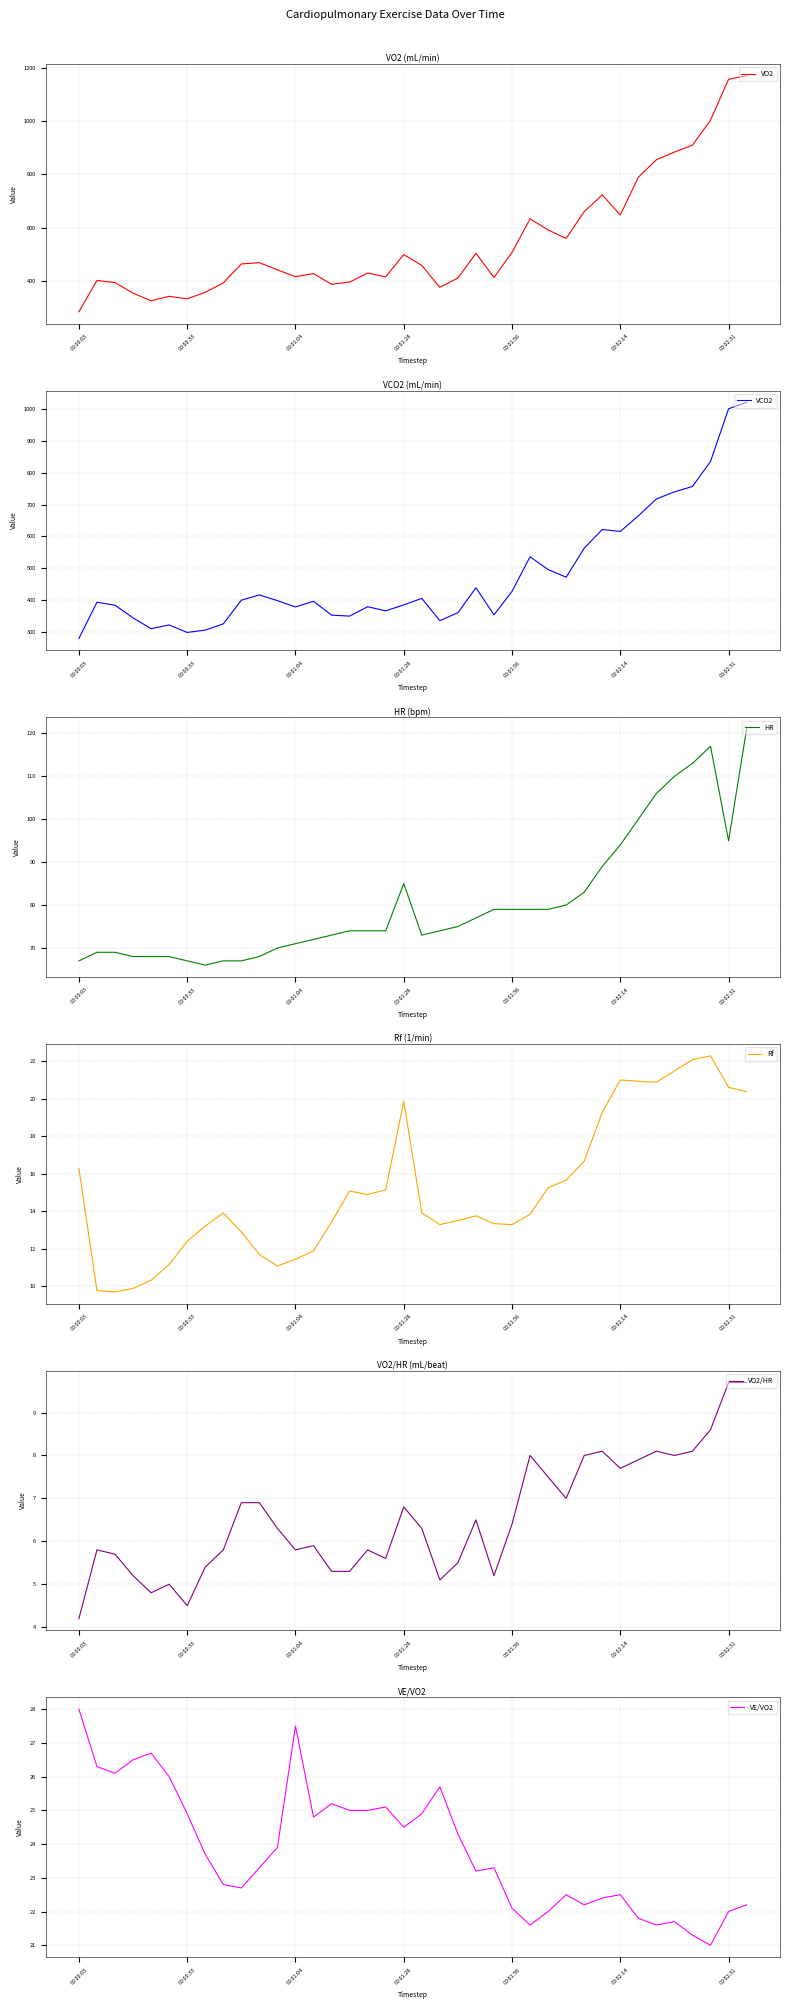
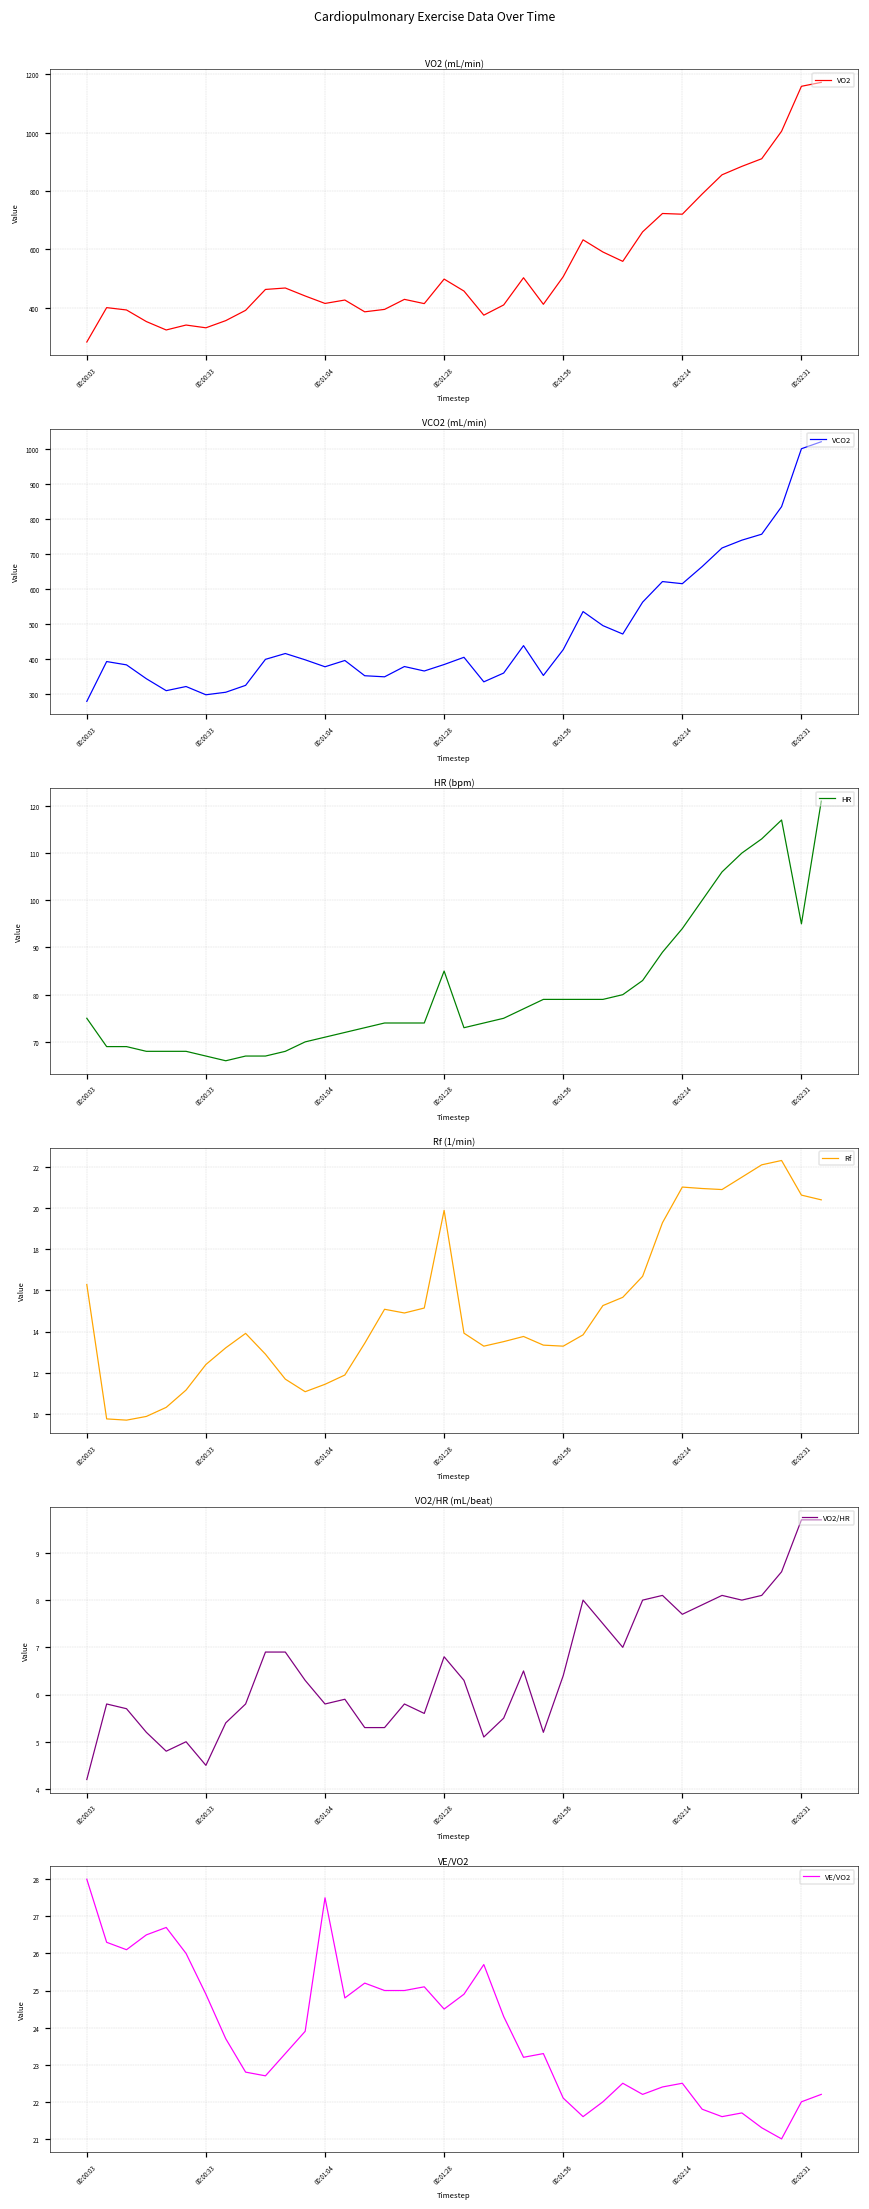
VO2 (mL/min), 00:02:14: 650 -> 720
HR (bpm), 00:00:03: 67 -> 75
